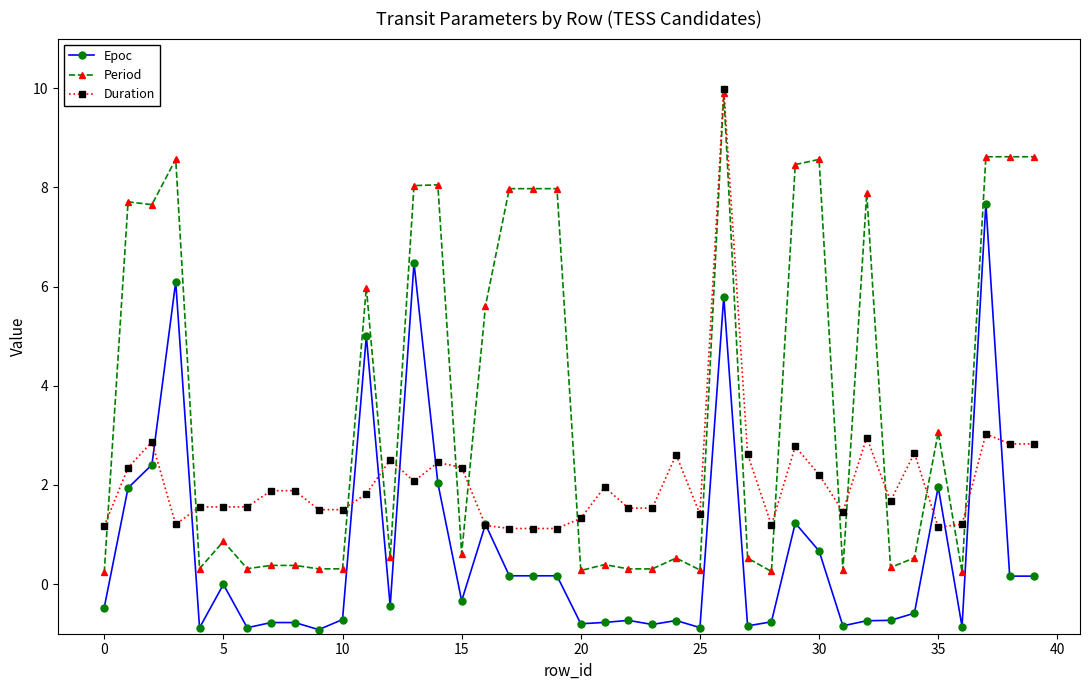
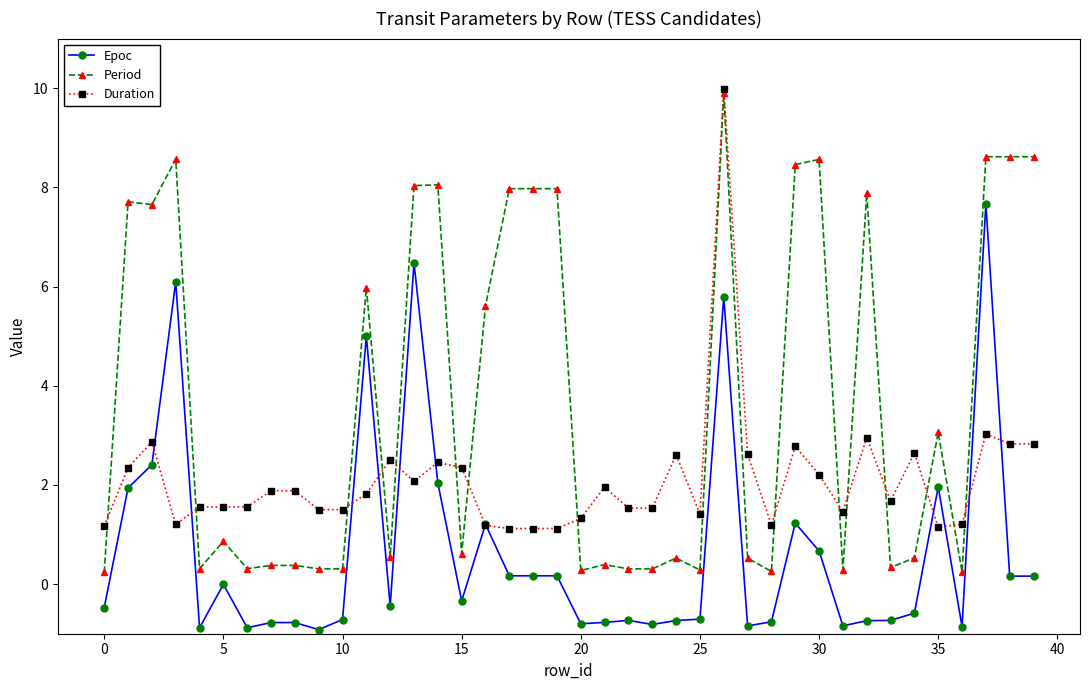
Epoc, 25: -0.9 -> -0.7
